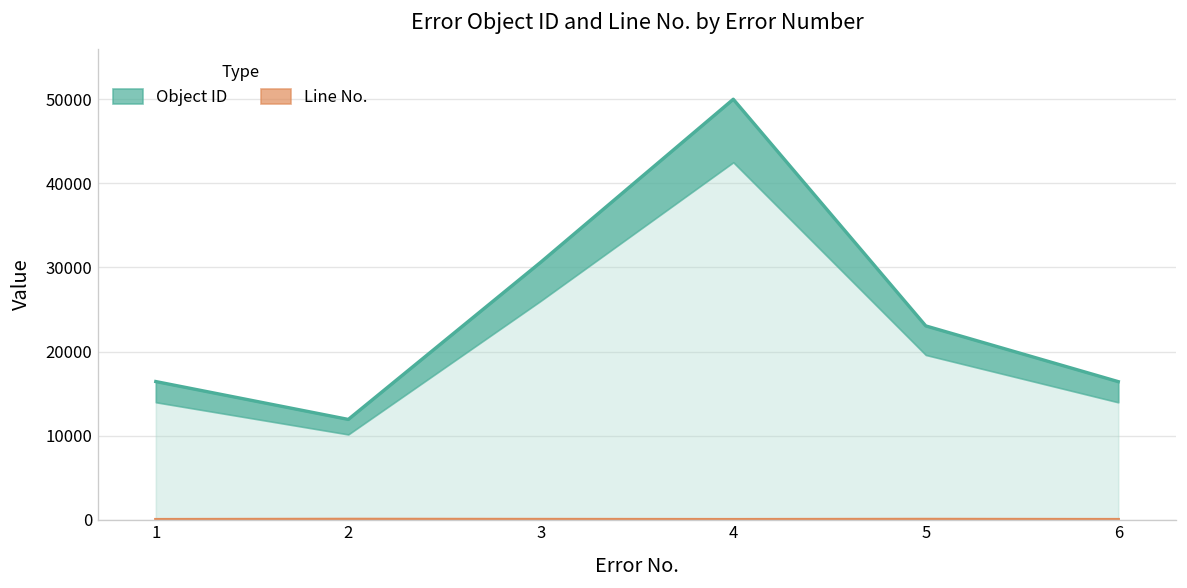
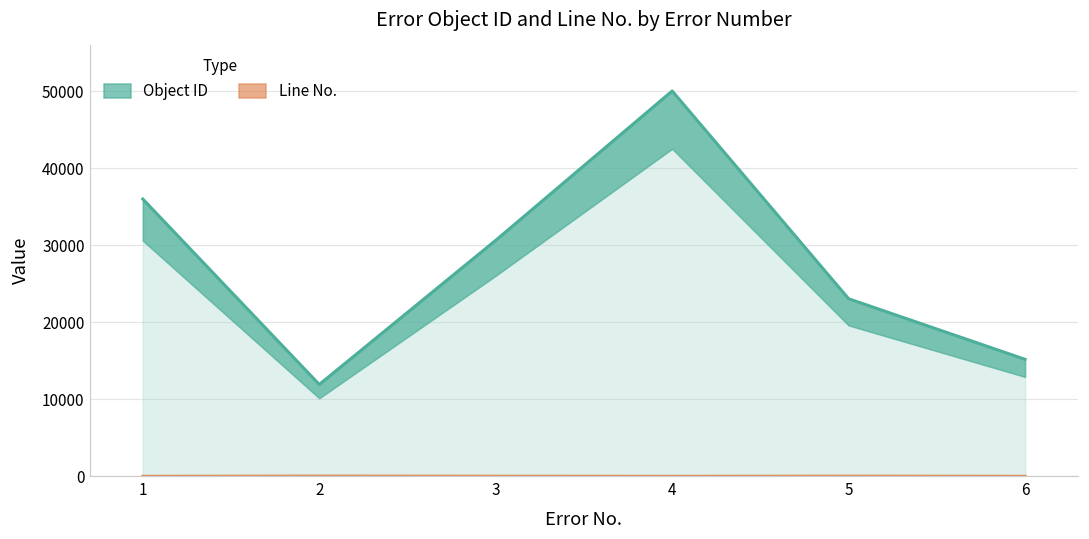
Object ID, 1: 16000 -> 36000
Object ID, 6: 16000 -> 15000
